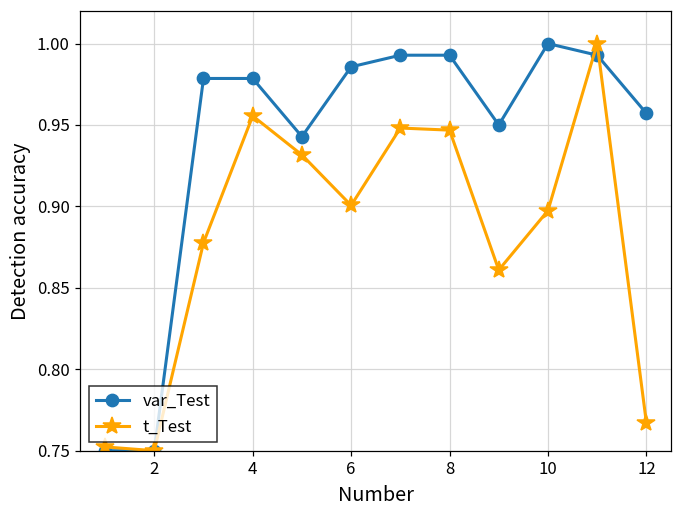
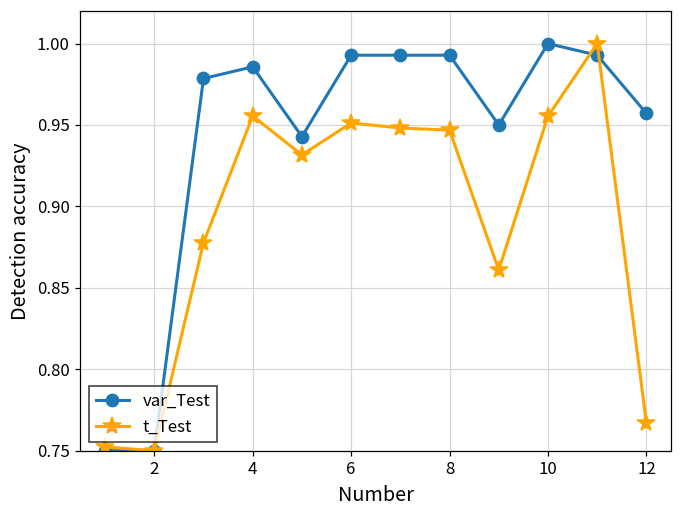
var_Test, 4: 0.979 -> 0.986
var_Test, 6: 0.986 -> 0.993
t_Test, 6: 0.901 -> 0.951
t_Test, 10: 0.897 -> 0.955
